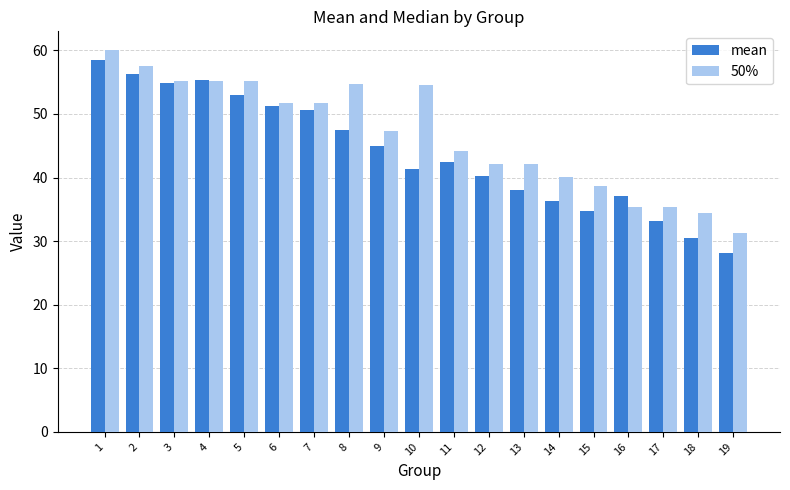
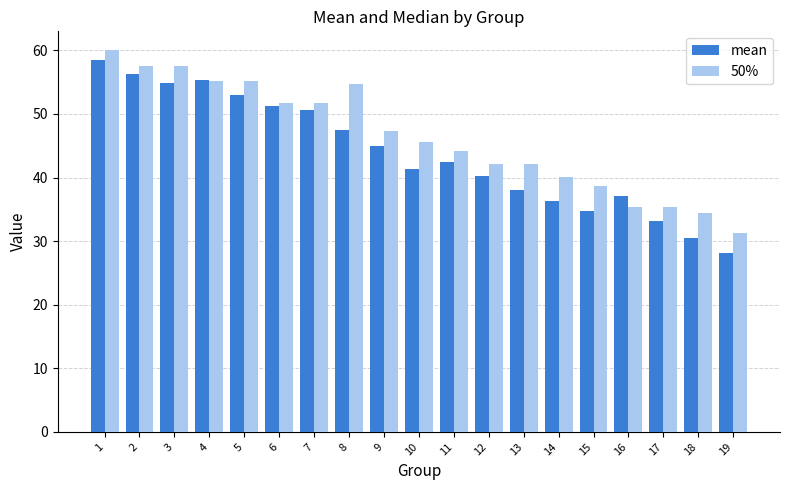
50%, 3: 55 -> 58
50%, 10: 55 -> 46
